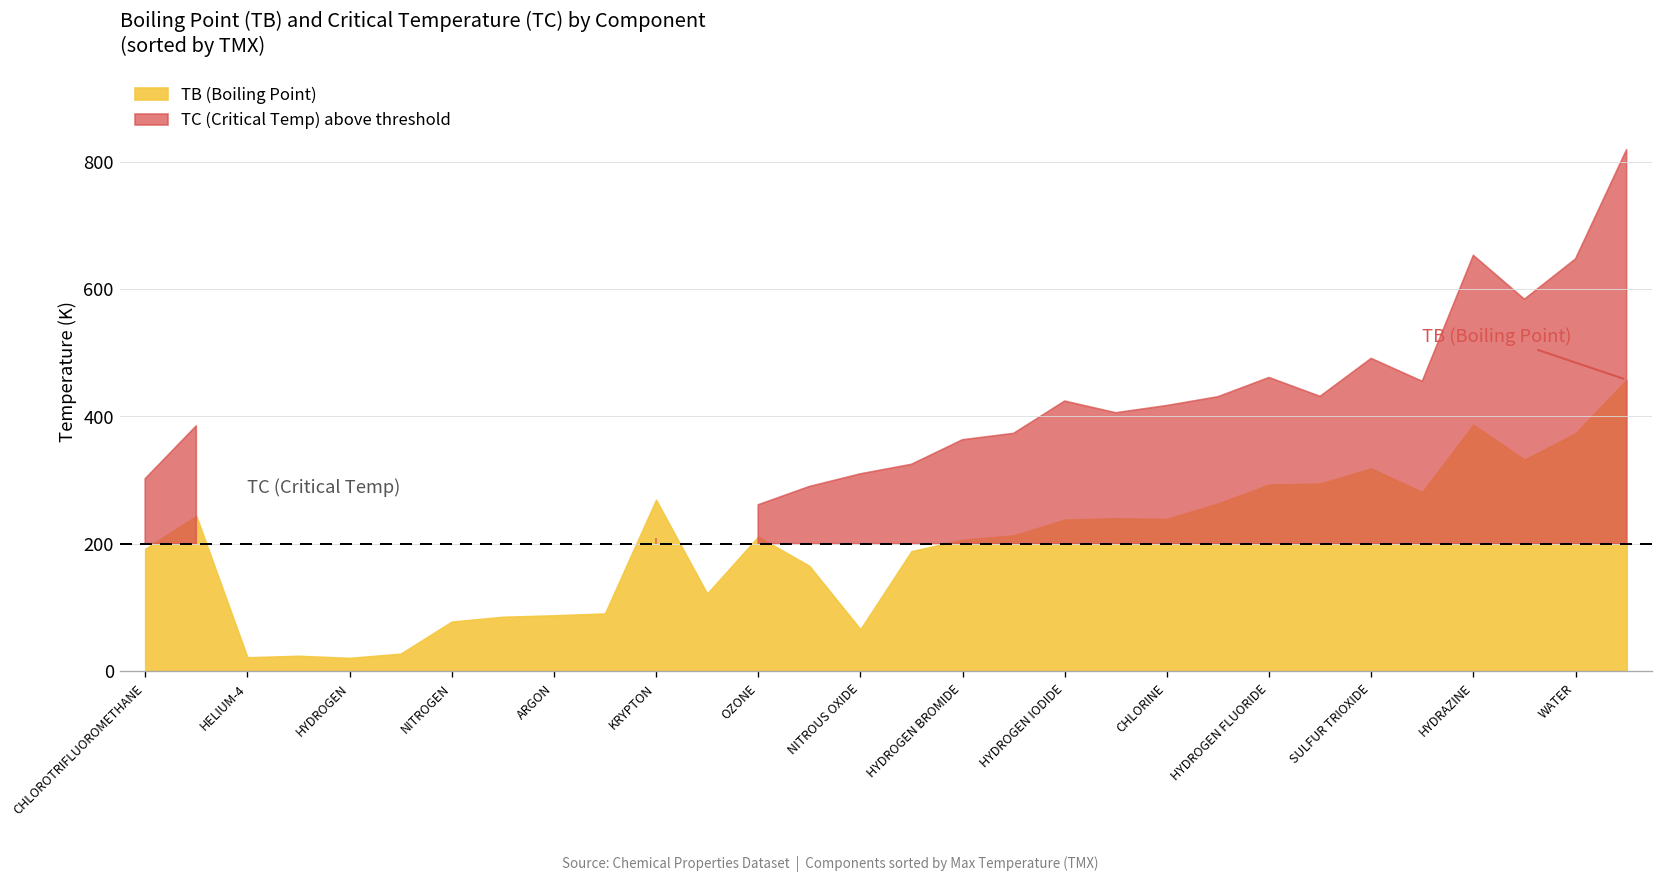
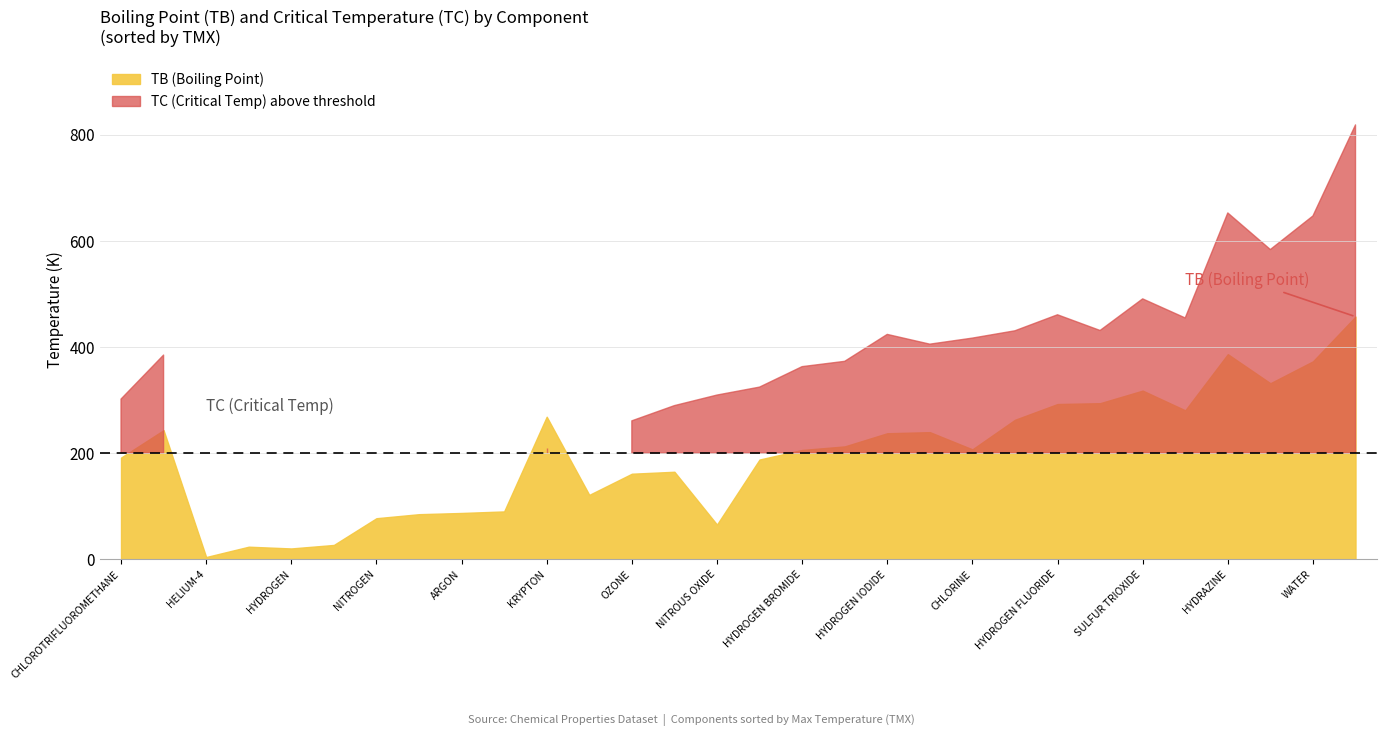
HELIUM-4: 20 -> 0
OZONE: 210 -> 160
CHLORINE: 240 -> 210
